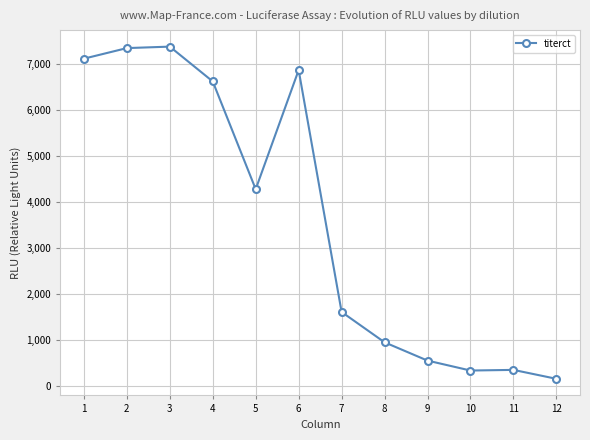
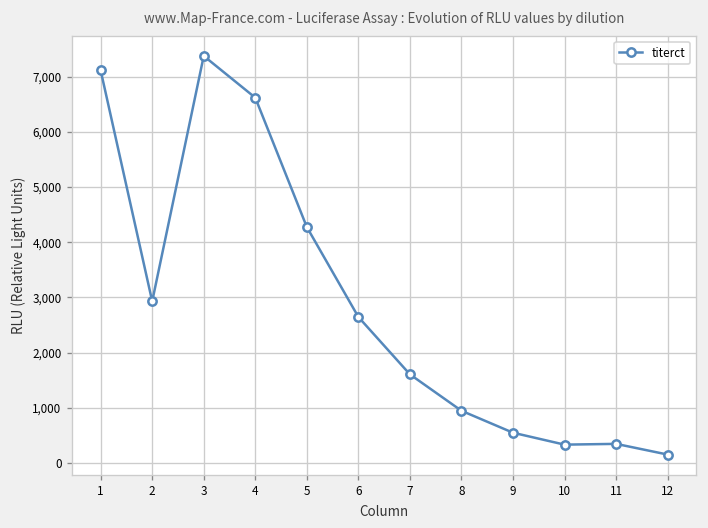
2: 7,300 -> 2,900
6: 6,900 -> 2,600
